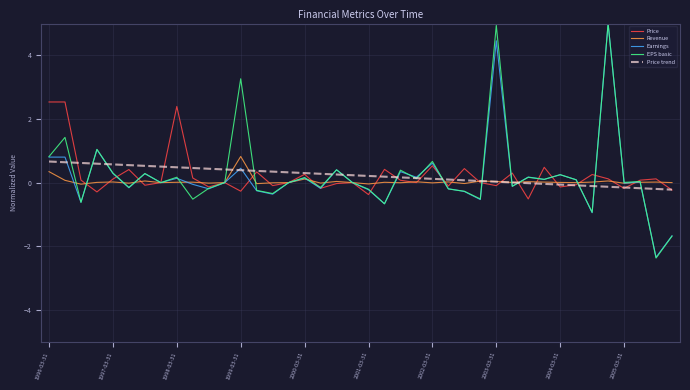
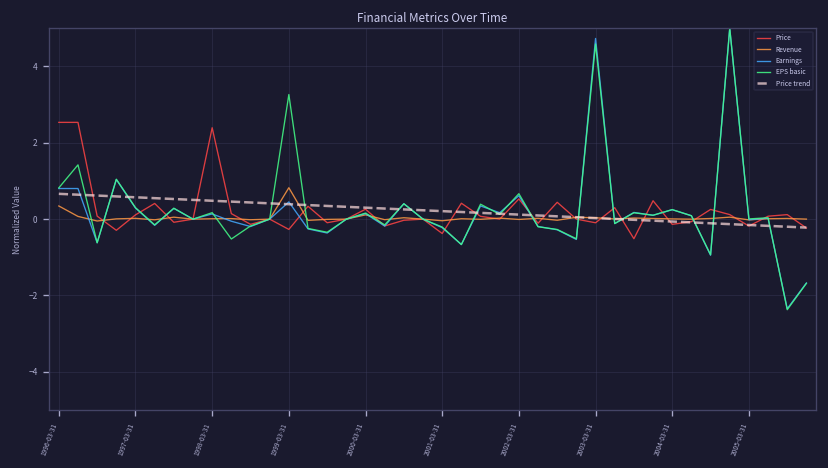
Earnings, 2003-03-31: 4.5 -> 4.7
EPS basic, 2003-03-31: 4.9 -> 4.6
